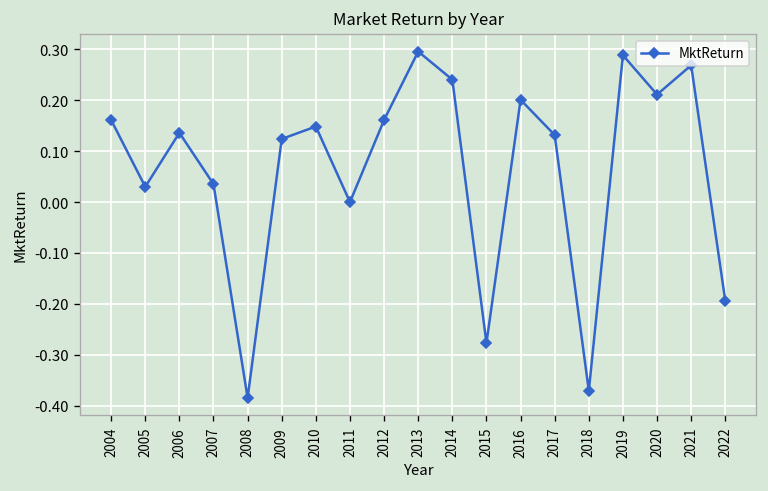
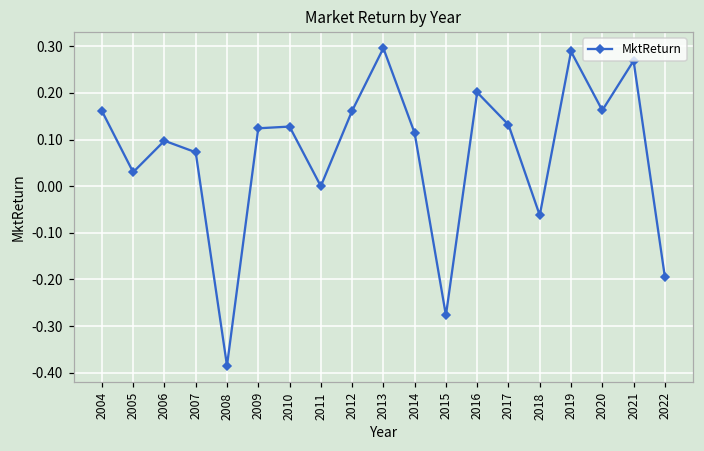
2006: 0.14 -> 0.10
2007: 0.04 -> 0.07
2010: 0.15 -> 0.13
2014: 0.24 -> 0.11
2018: -0.37 -> -0.06
2020: 0.21 -> 0.16
